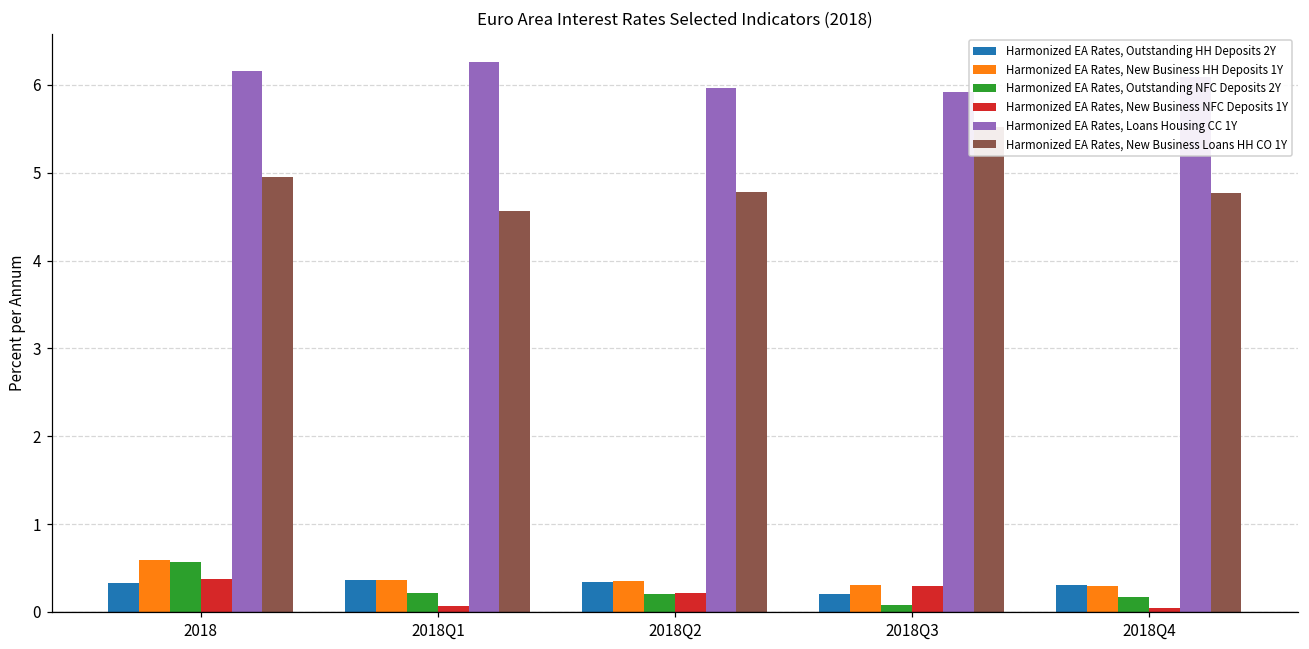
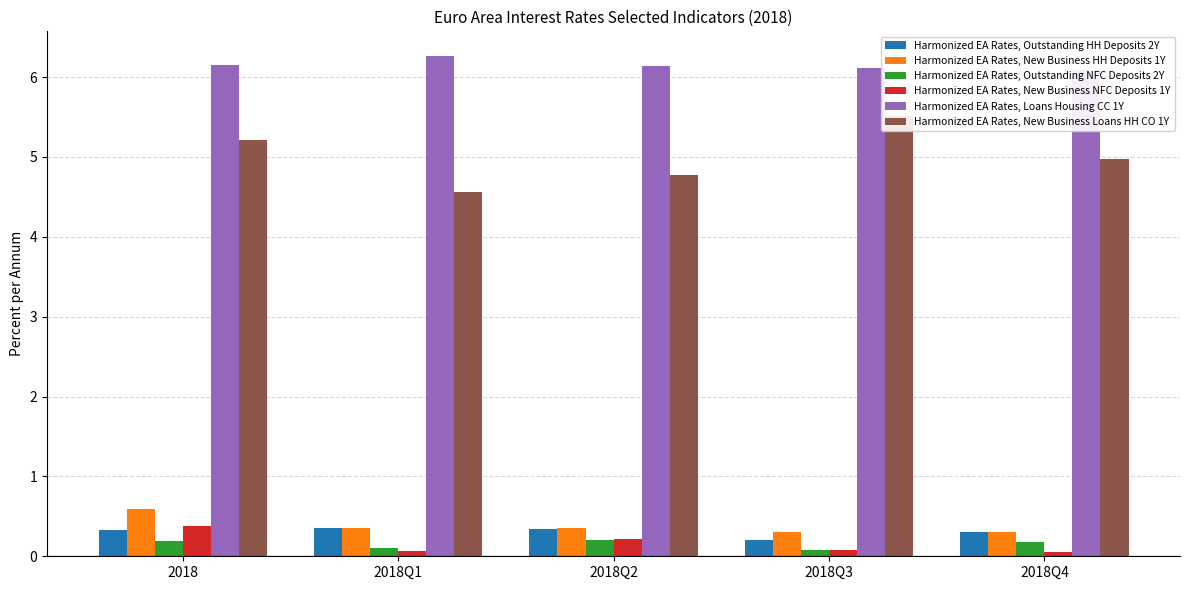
Harmonized EA Rates, Outstanding NFC Deposits 2Y, 2018: 0.6 -> 0.2
Harmonized EA Rates, New Business Loans HH CO 1Y, 2018: 4.9 -> 5.2
Harmonized EA Rates, Outstanding NFC Deposits 2Y, 2018Q1: 0.2 -> 0.1
Harmonized EA Rates, Loans Housing CC 1Y, 2018Q2: 6.0 -> 6.1
Harmonized EA Rates, New Business NFC Deposits 1Y, 2018Q3: 0.3 -> 0.1
Harmonized EA Rates, Loans Housing CC 1Y, 2018Q3: 5.9 -> 6.1
Harmonized EA Rates, New Business Loans HH CO 1Y, 2018Q4: 4.8 -> 5.0
